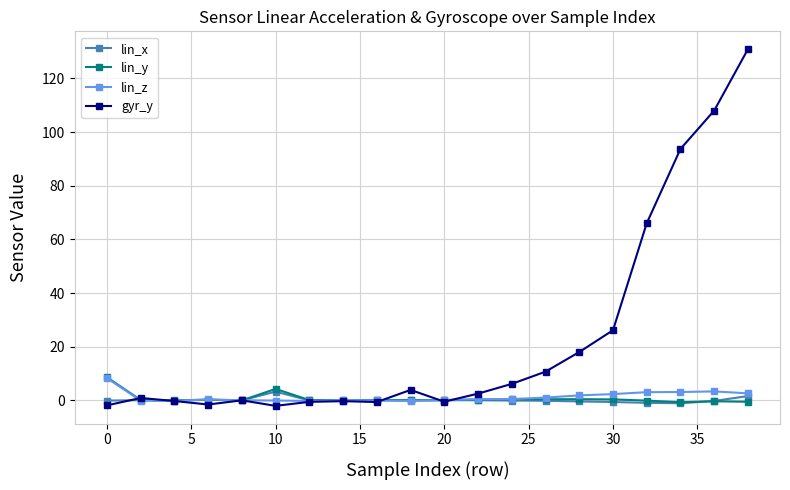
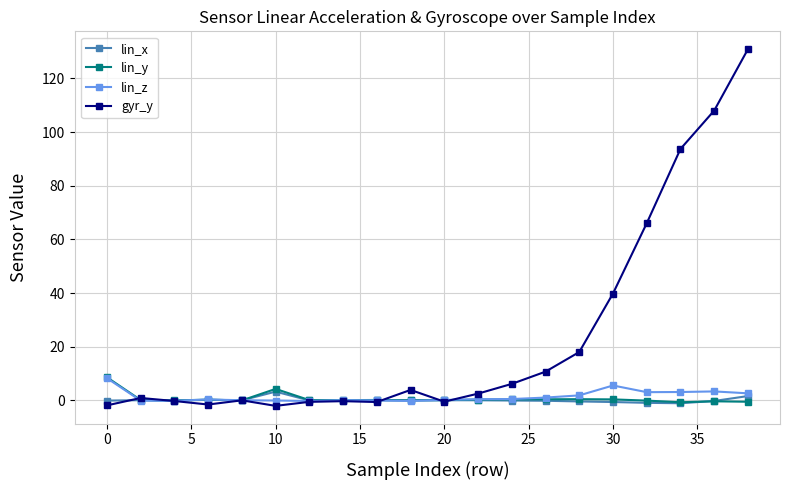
lin_z, 30: 2 -> 6
gyr_y, 30: 26 -> 40
